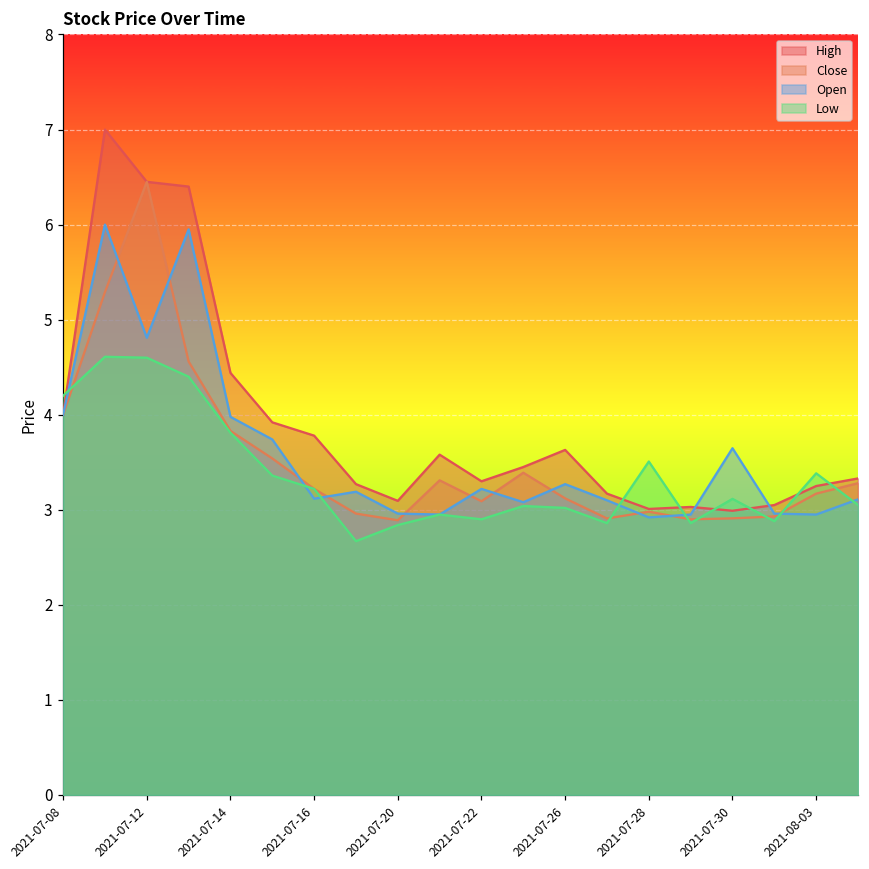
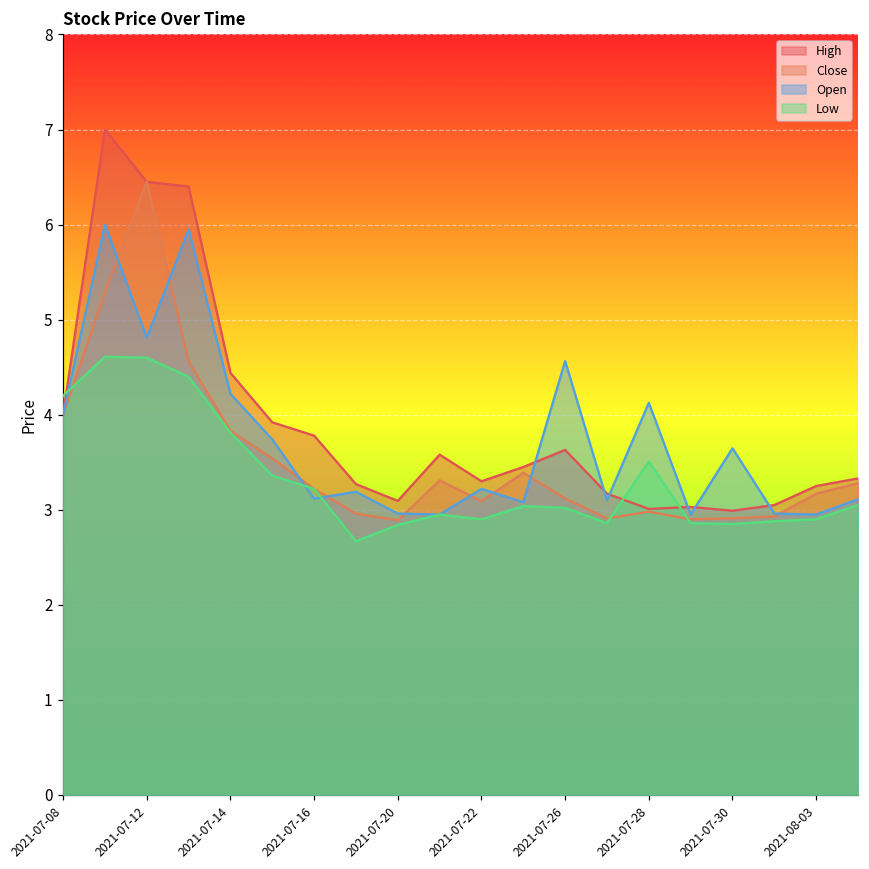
Open, 2021-07-14: 4.0 -> 4.2
Open, 2021-07-26: 3.3 -> 4.6
Open, 2021-07-28: 2.9 -> 4.1
Low, 2021-07-30: 3.1 -> 2.8
Low, 2021-08-03: 3.4 -> 2.9
